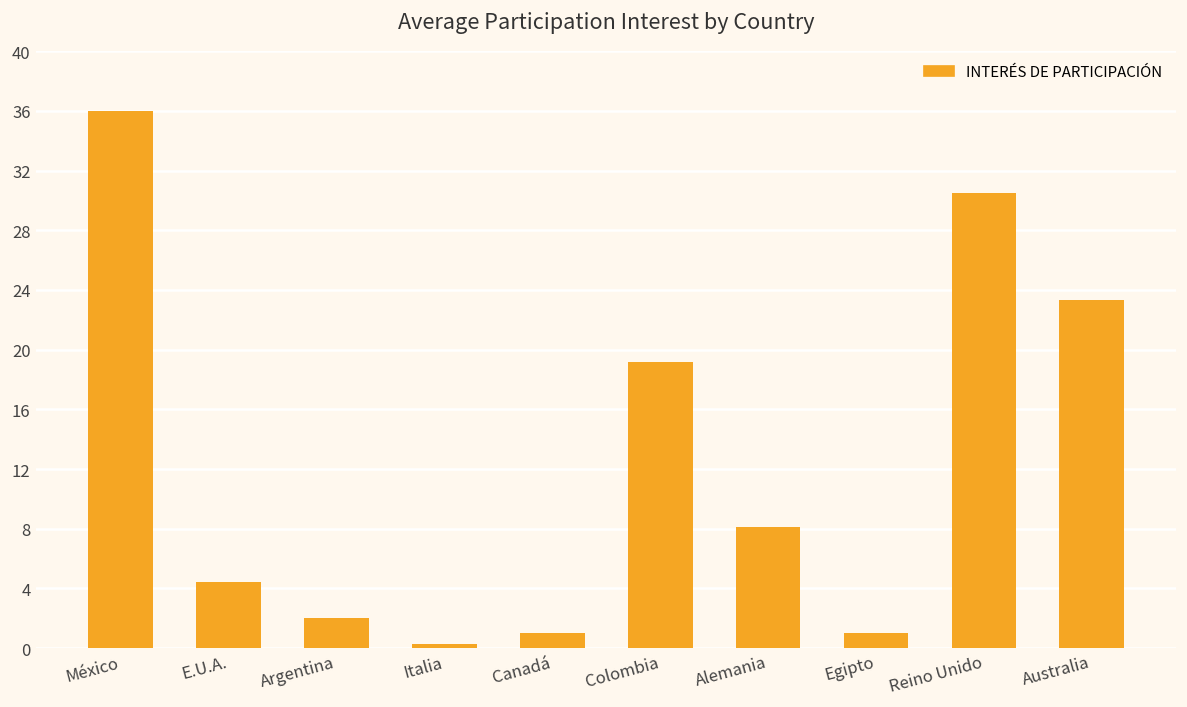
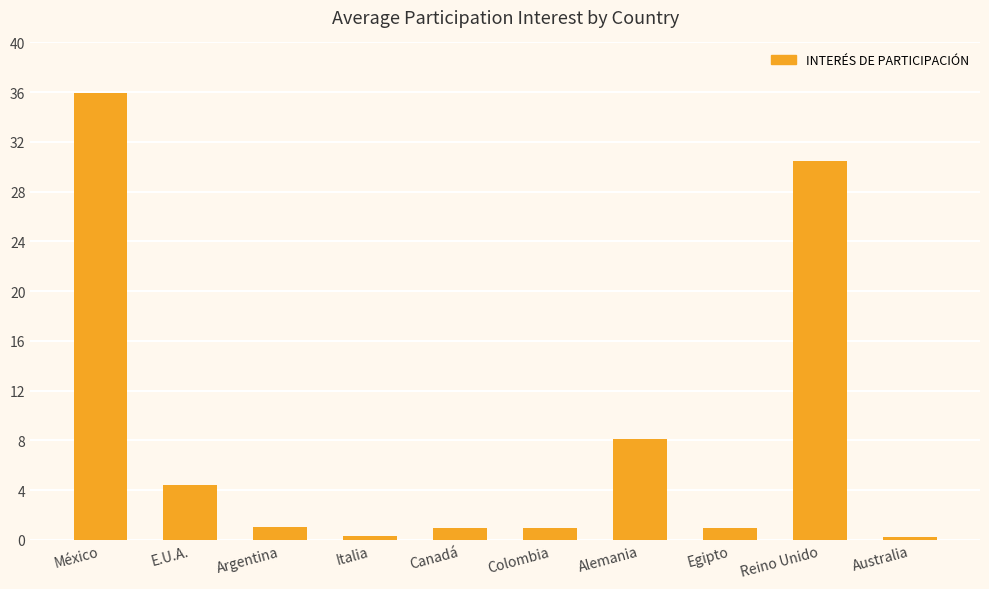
Argentina: 2.1 -> 1.0
Colombia: 19.2 -> 1.0
Australia: 23.3 -> 0.3
